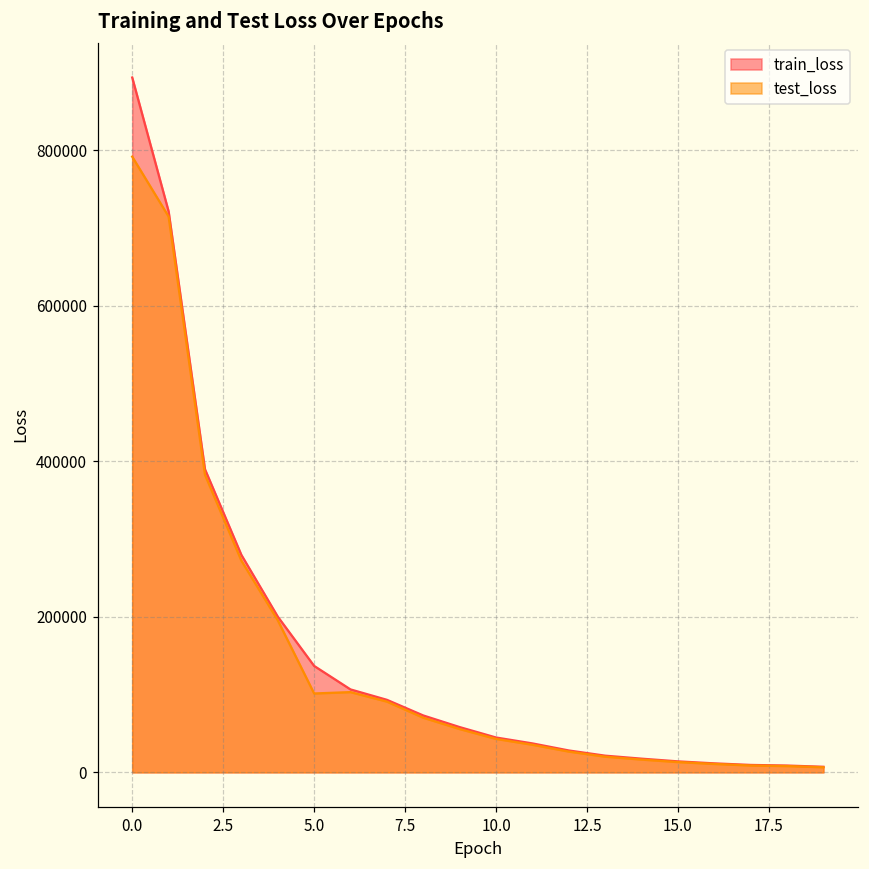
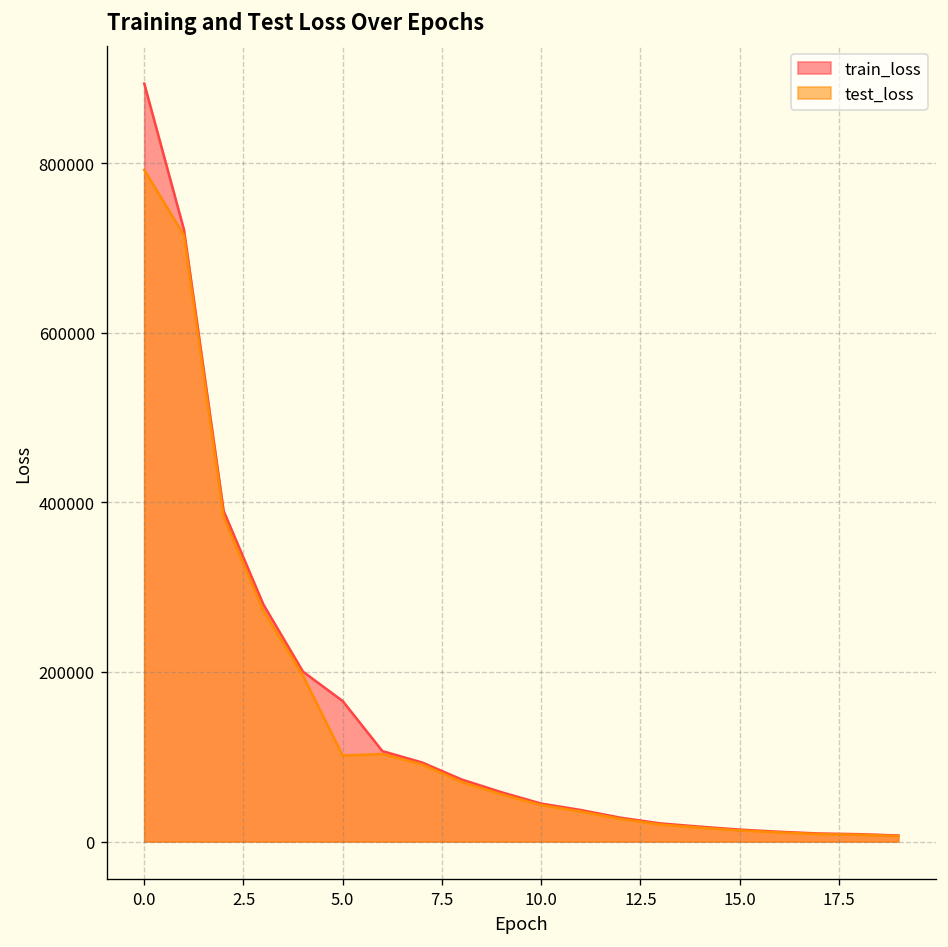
train_loss, 5.0: 140000 -> 170000
